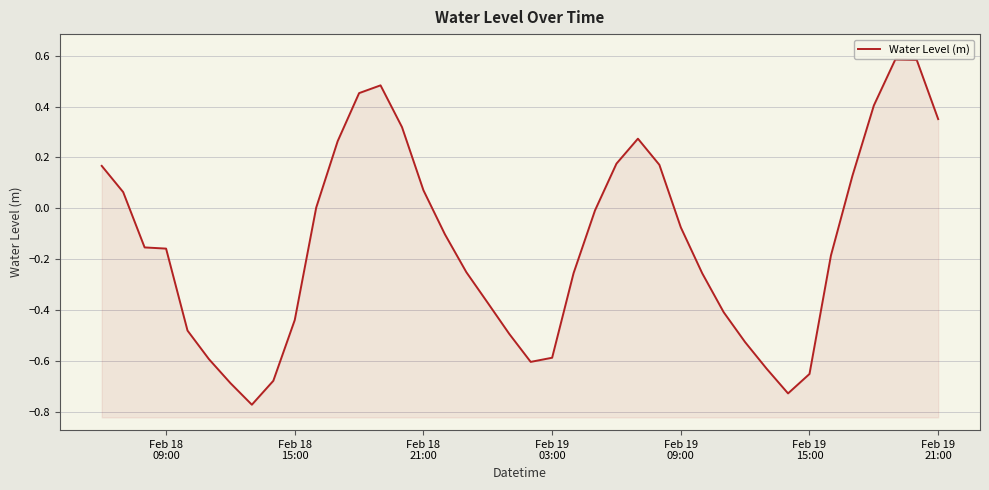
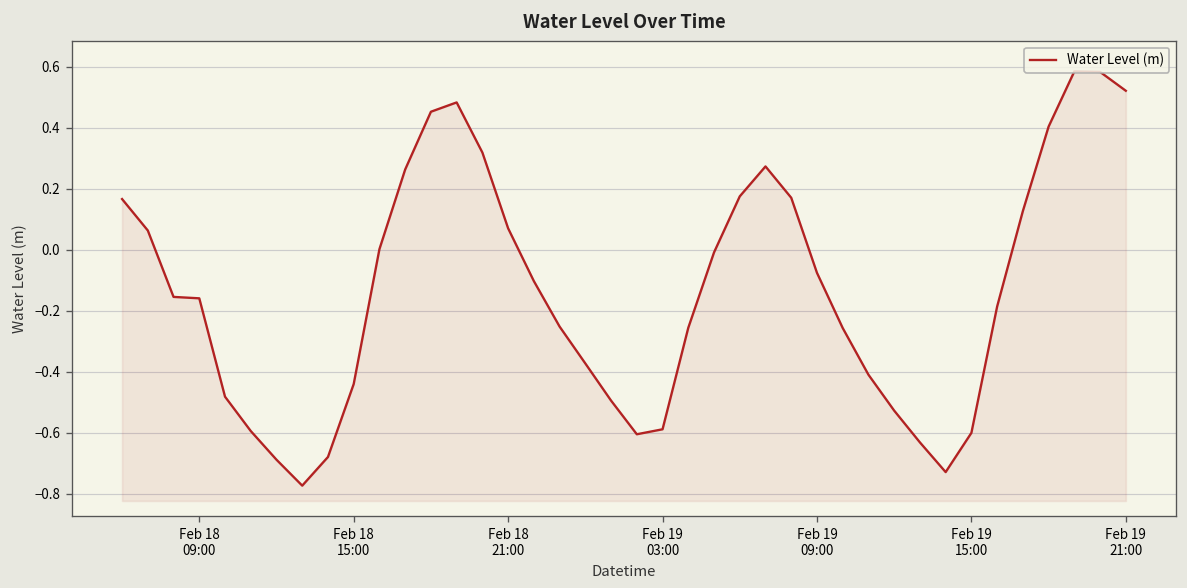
Feb 19 15:00: -0.65 -> -0.60
Feb 19 21:00: 0.35 -> 0.52
